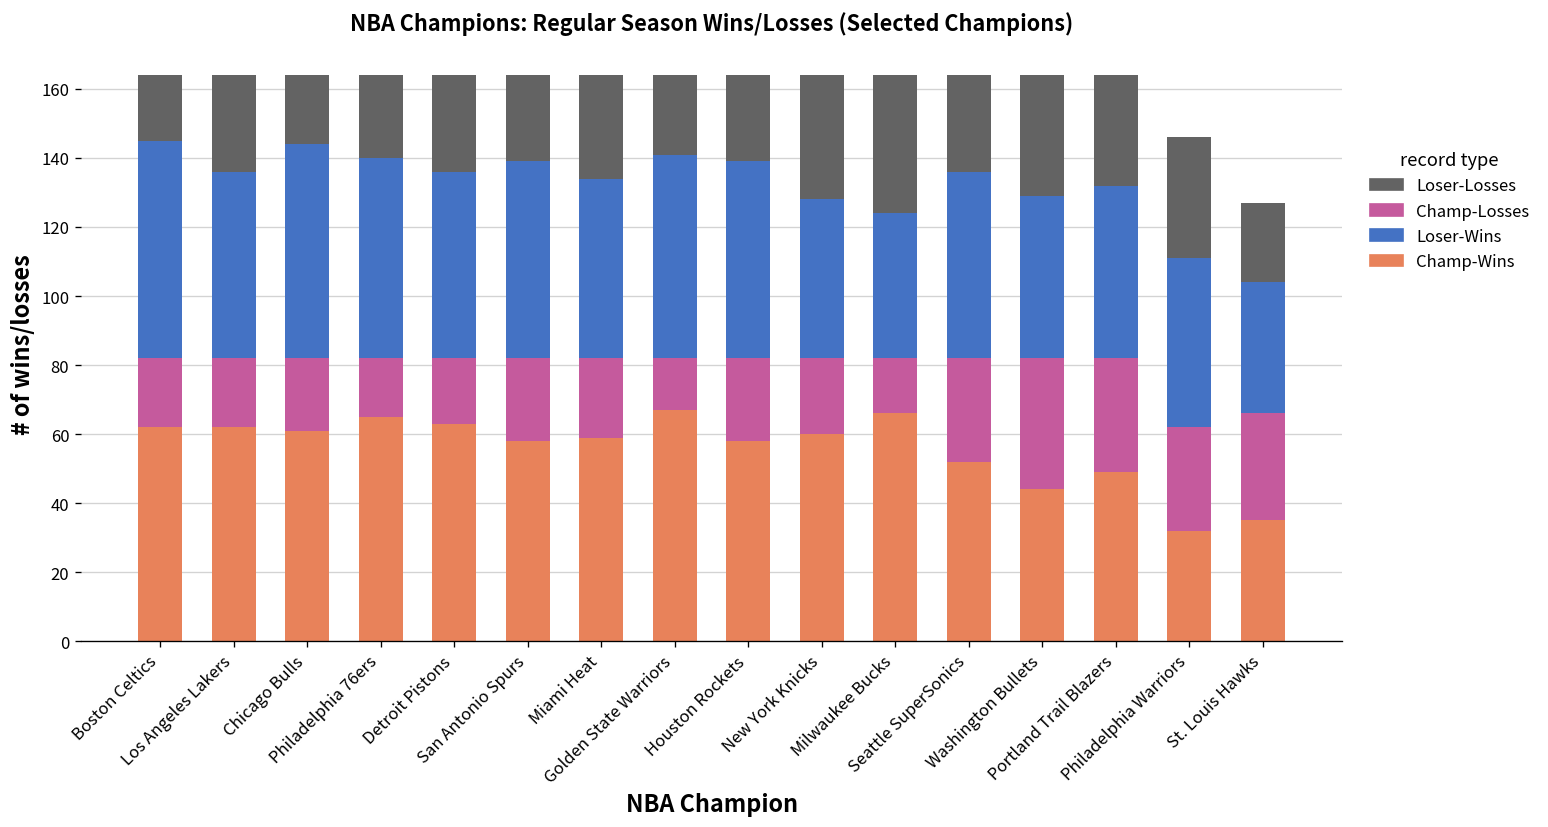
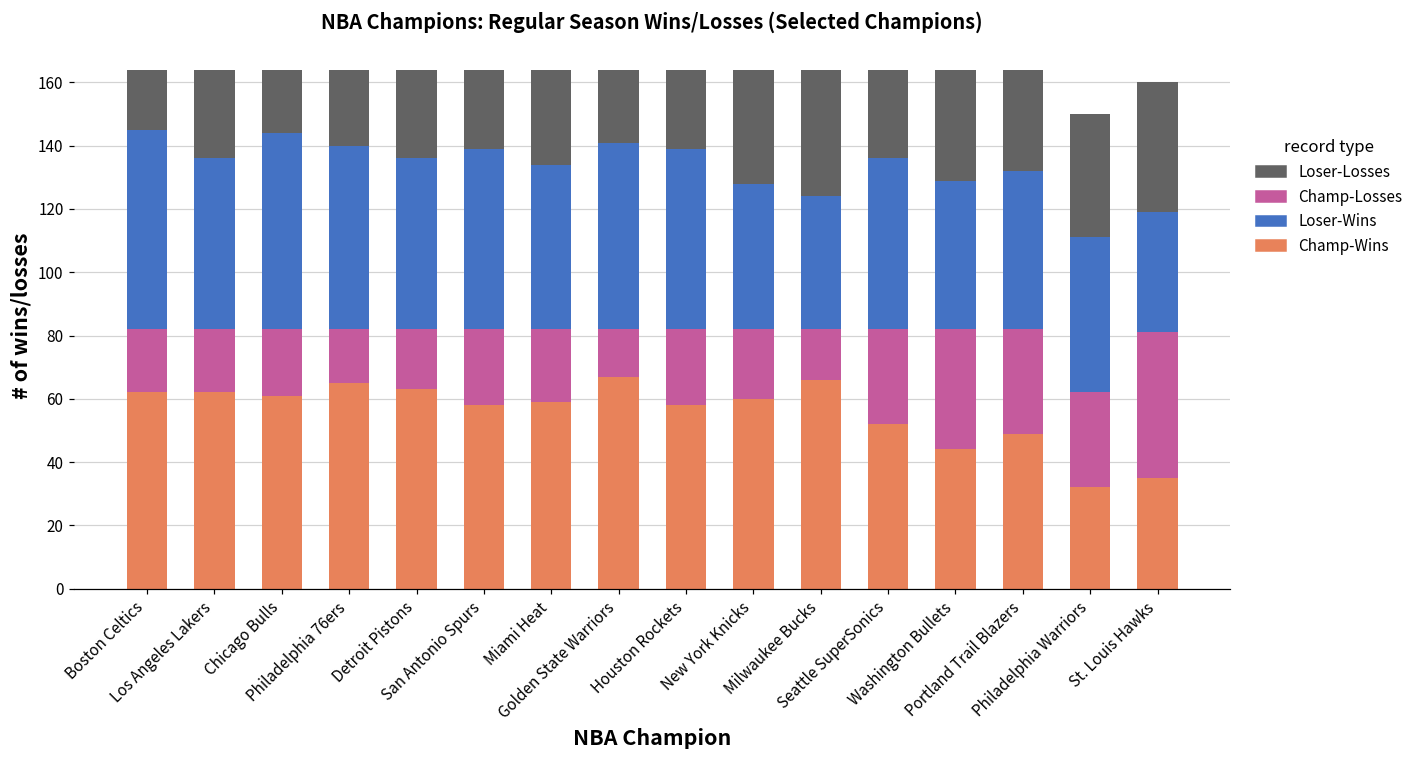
Loser-Losses, Philadelphia Warriors: 35 -> 39
Champ-Losses, St. Louis Hawks: 31 -> 46
Loser-Losses, St. Louis Hawks: 23 -> 41
